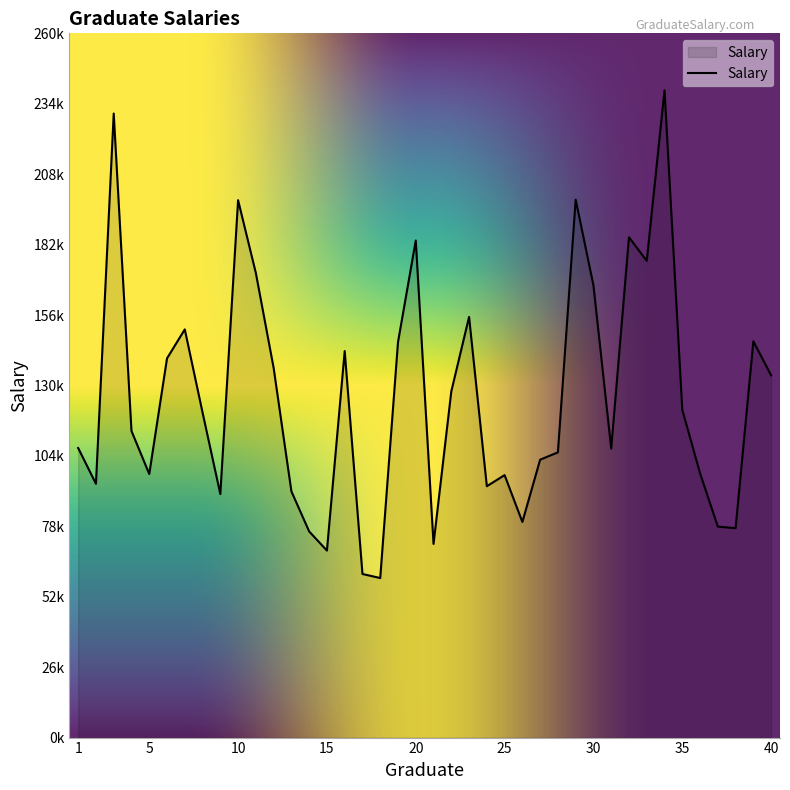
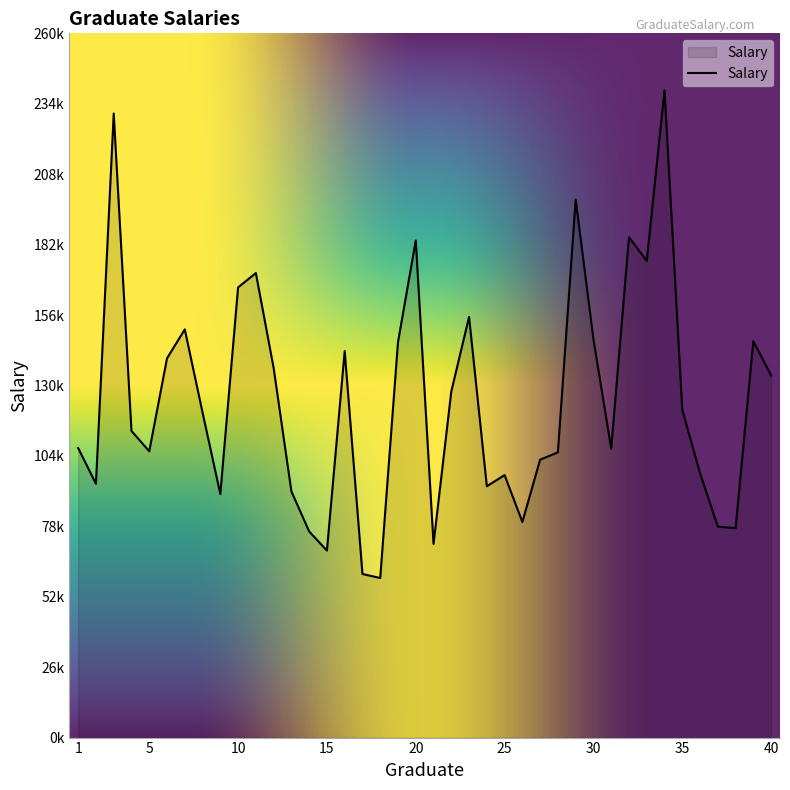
5: 97000 -> 106000
10: 198000 -> 166000
30: 167000 -> 147000
